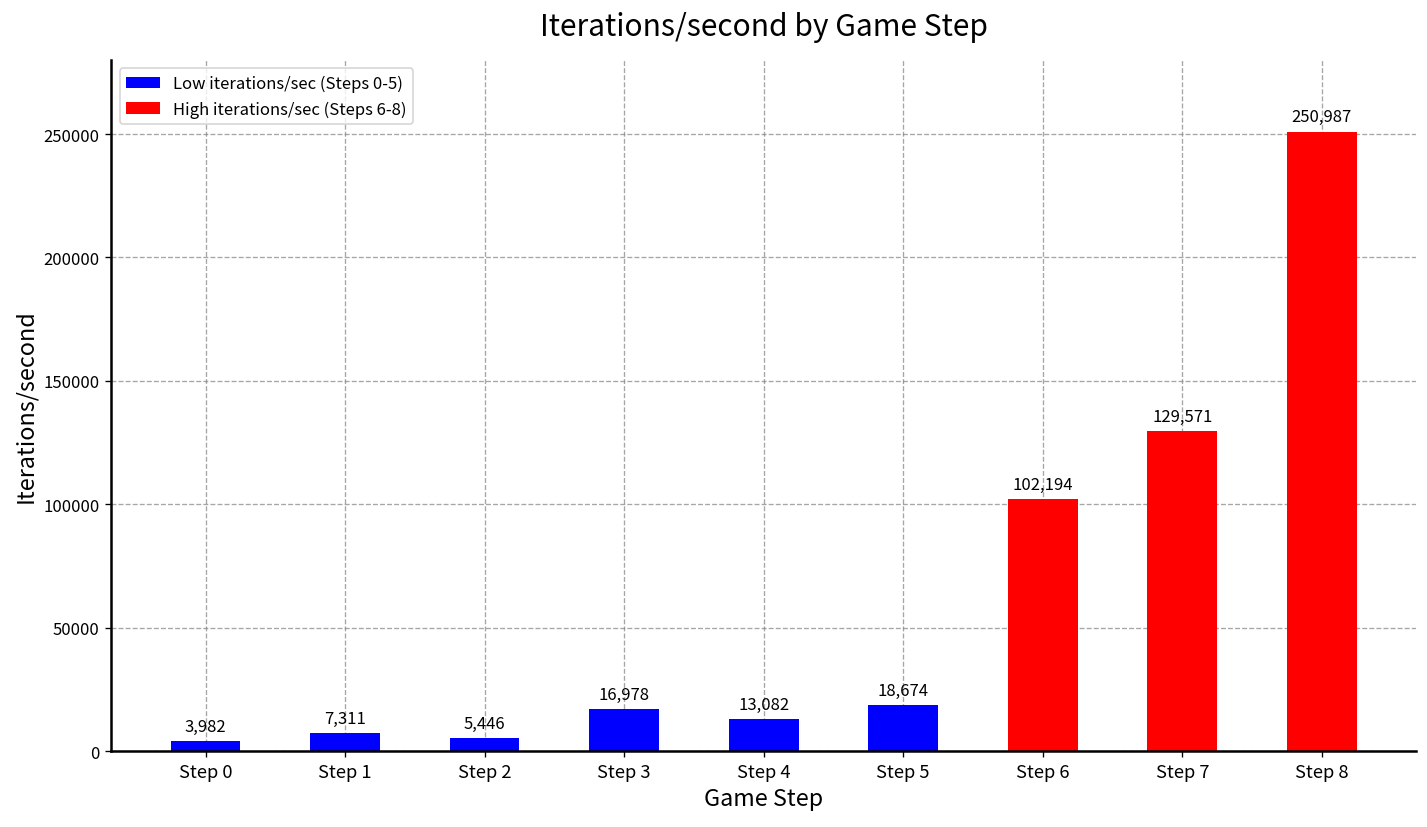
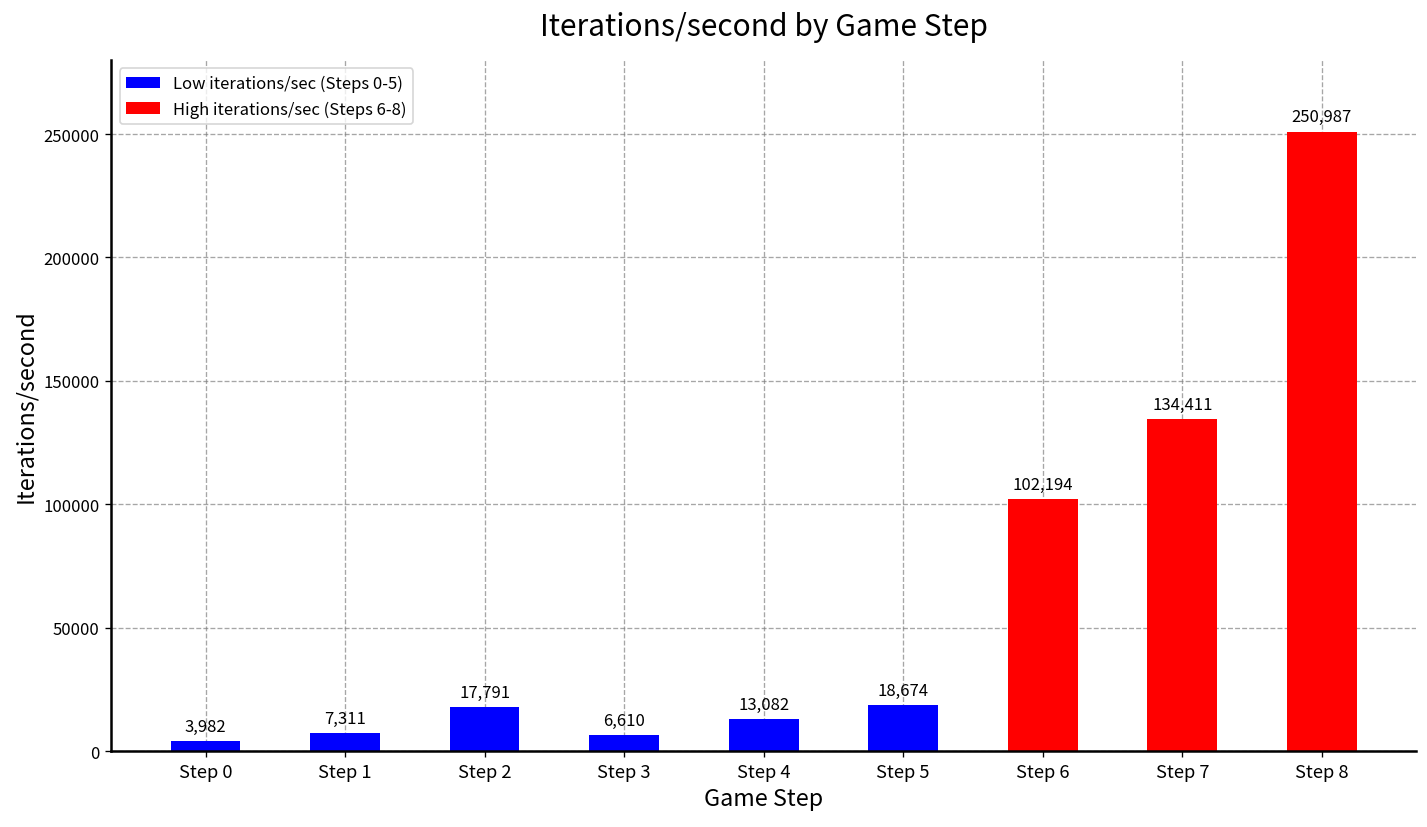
Step 2: 5,446 -> 17,791
Step 3: 16,978 -> 6,610
Step 7: 129,571 -> 134,411
